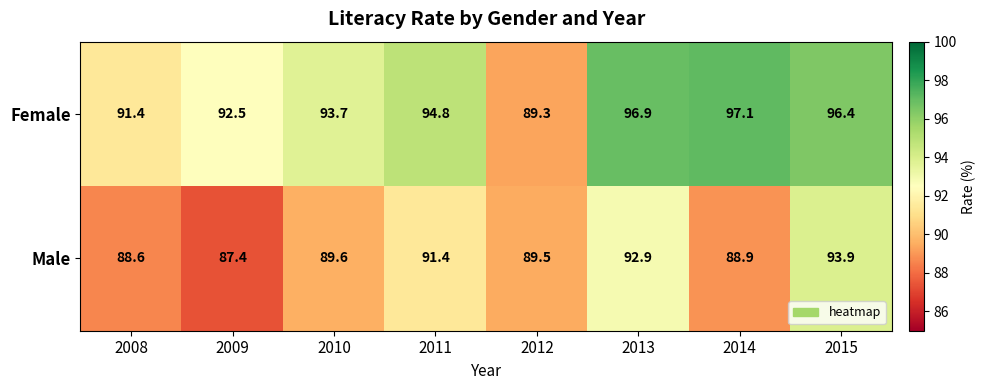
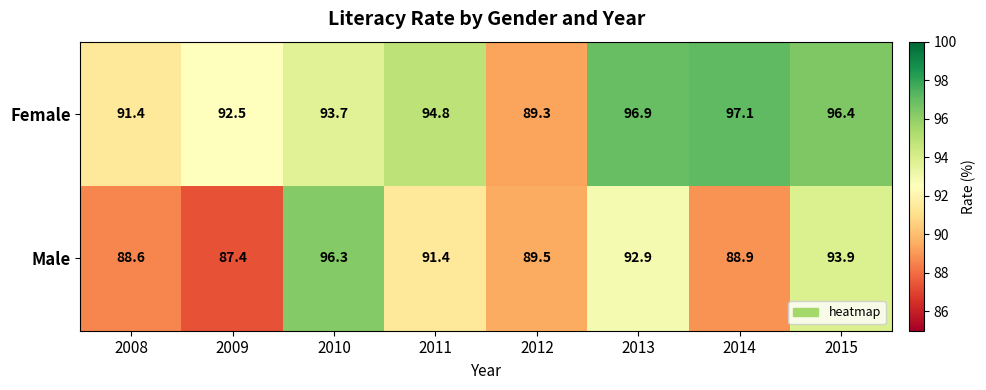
Male, 2010: 89.6 -> 96.3
